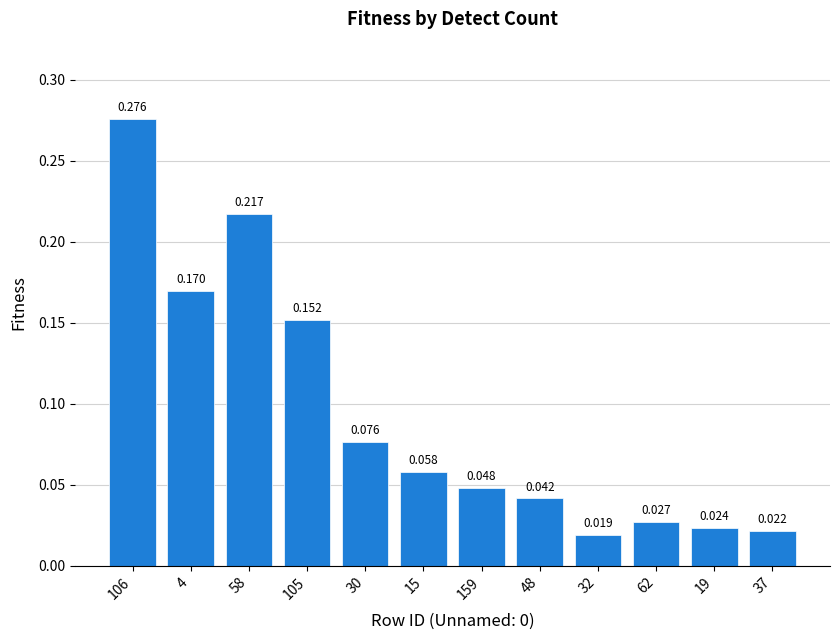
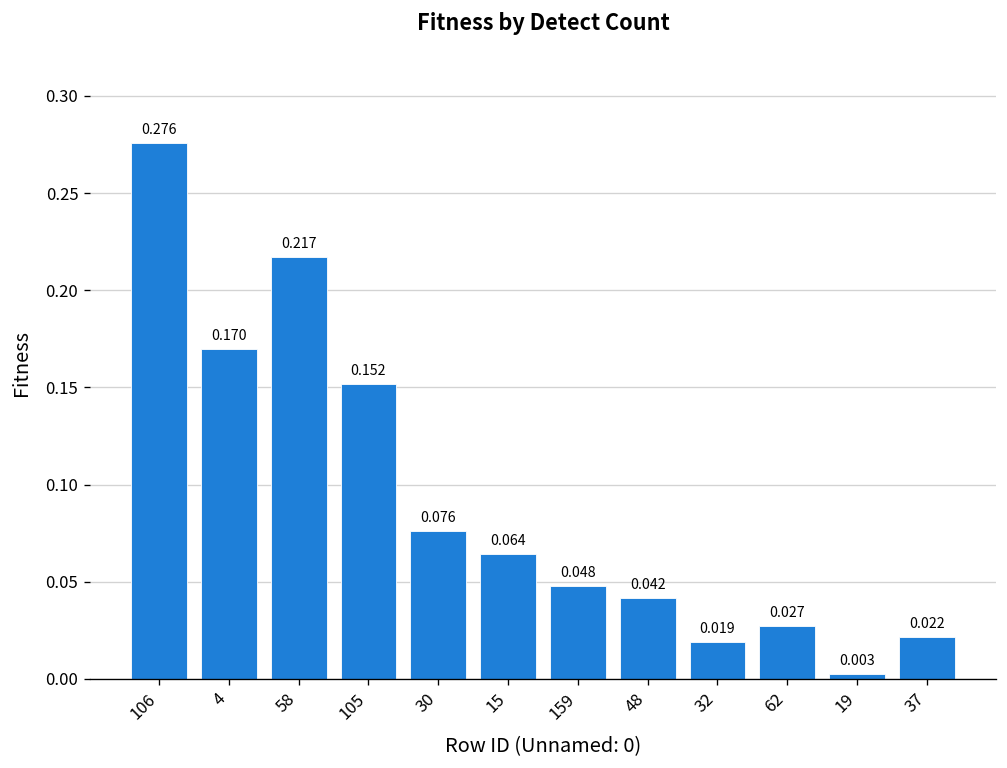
15: 0.058 -> 0.064
19: 0.024 -> 0.003
